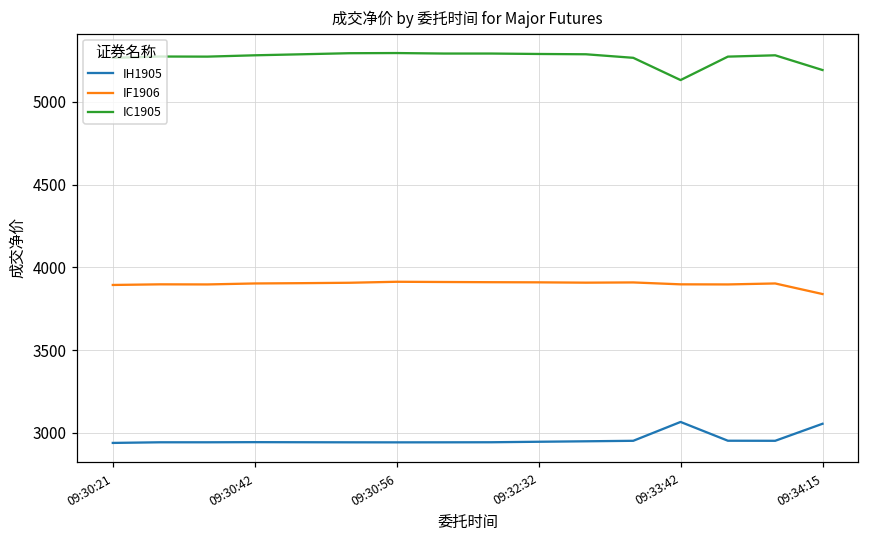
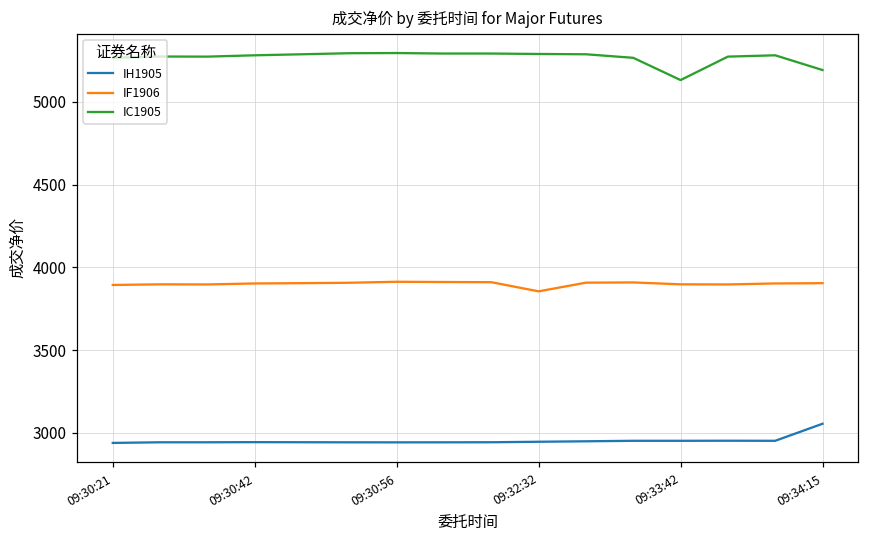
IF1906, 09:32:32: 3910 -> 3860
IH1905, 09:33:42: 3070 -> 2950
IF1906, 09:34:15: 3840 -> 3900
